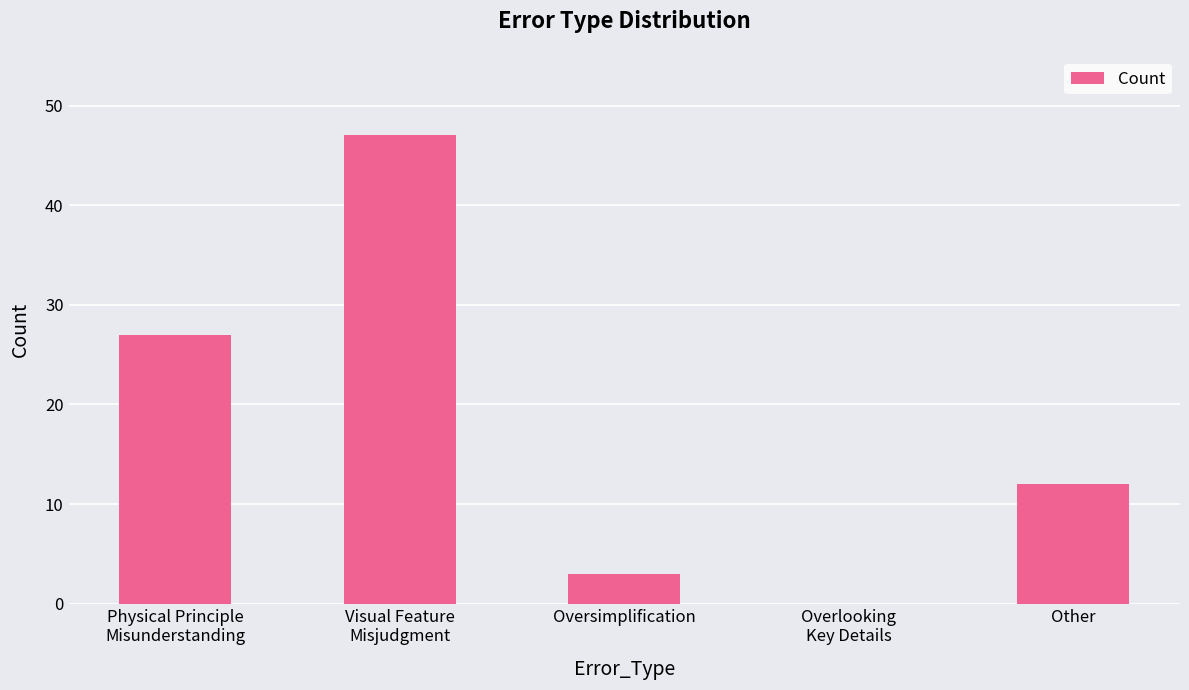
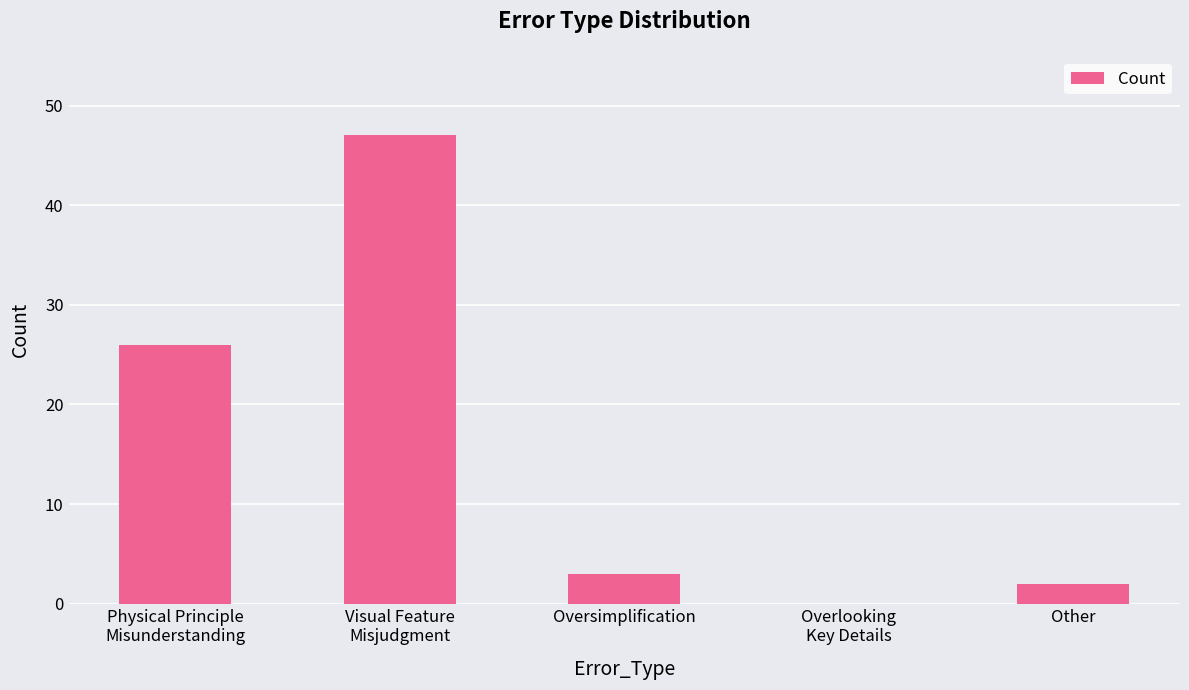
Physical Principle Misunderstanding: 27 -> 26
Other: 12 -> 2
